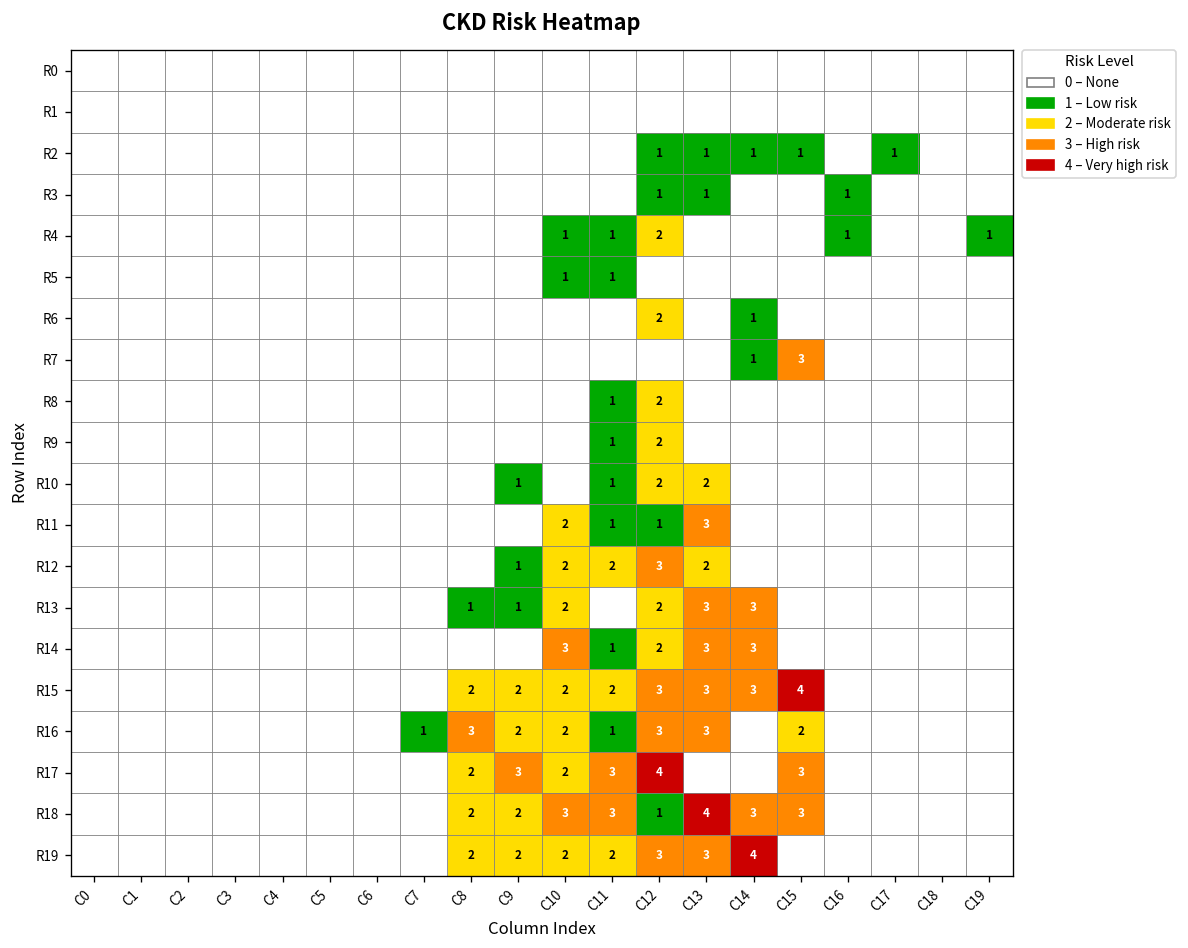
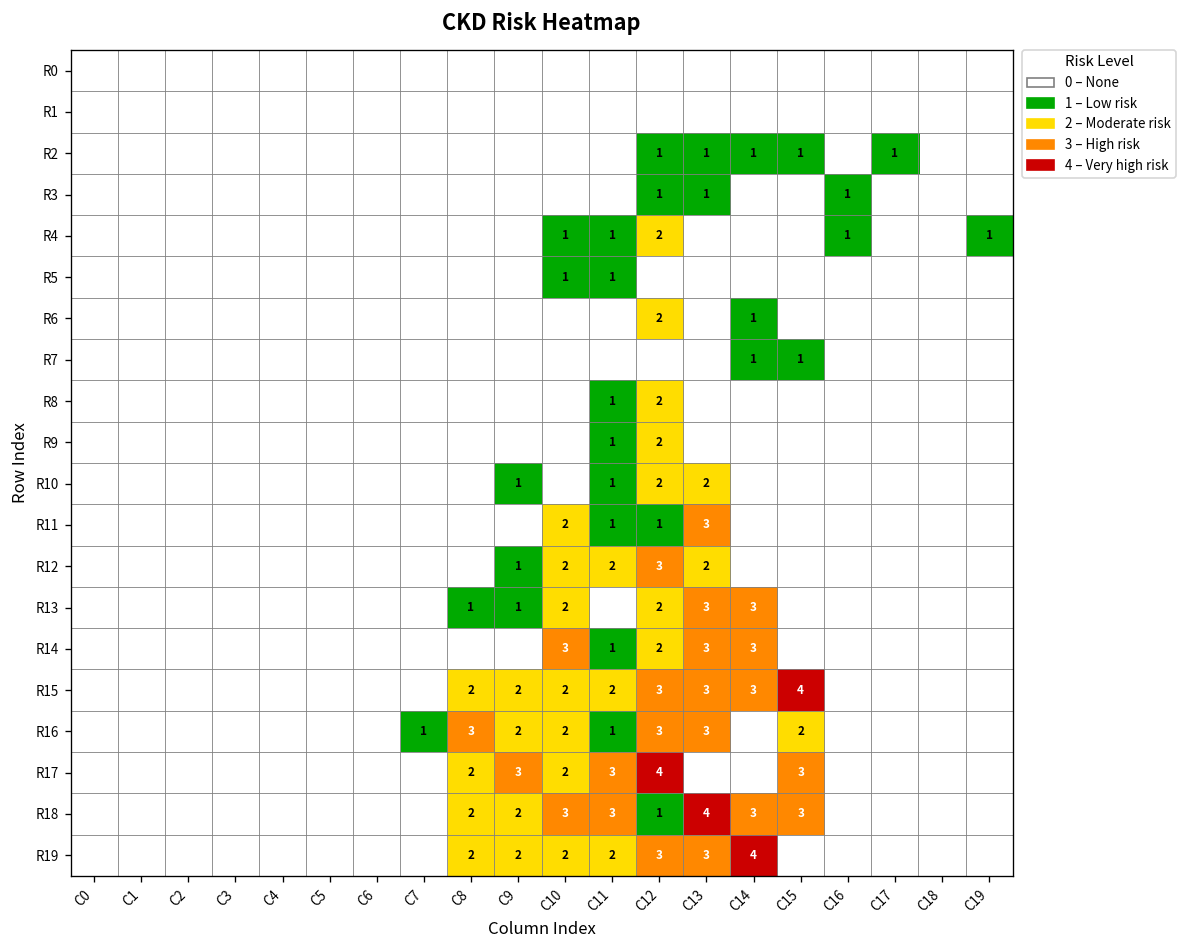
R7, C15: 3 -> 1
